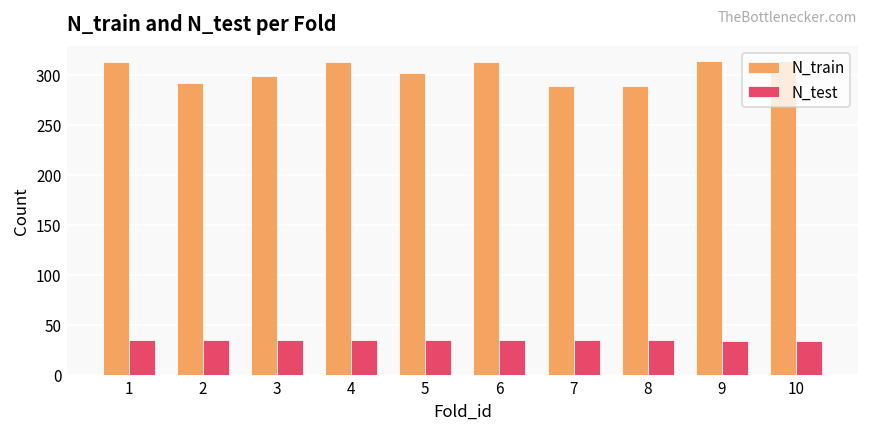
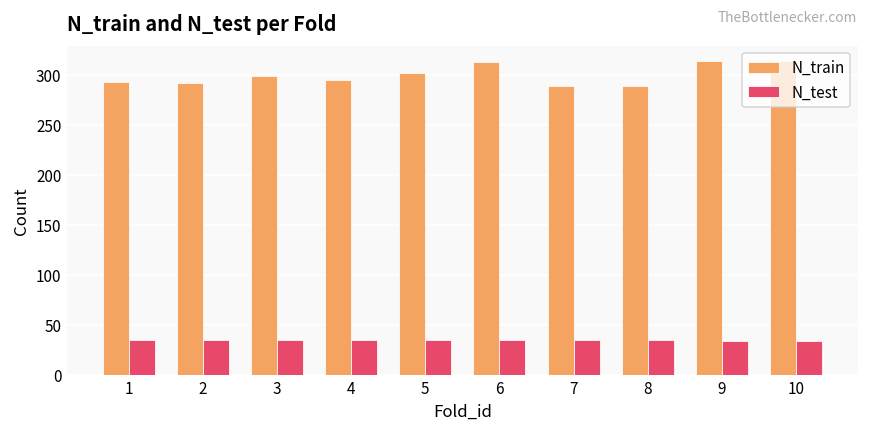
N_train, 1: 310 -> 290
N_train, 4: 310 -> 300
